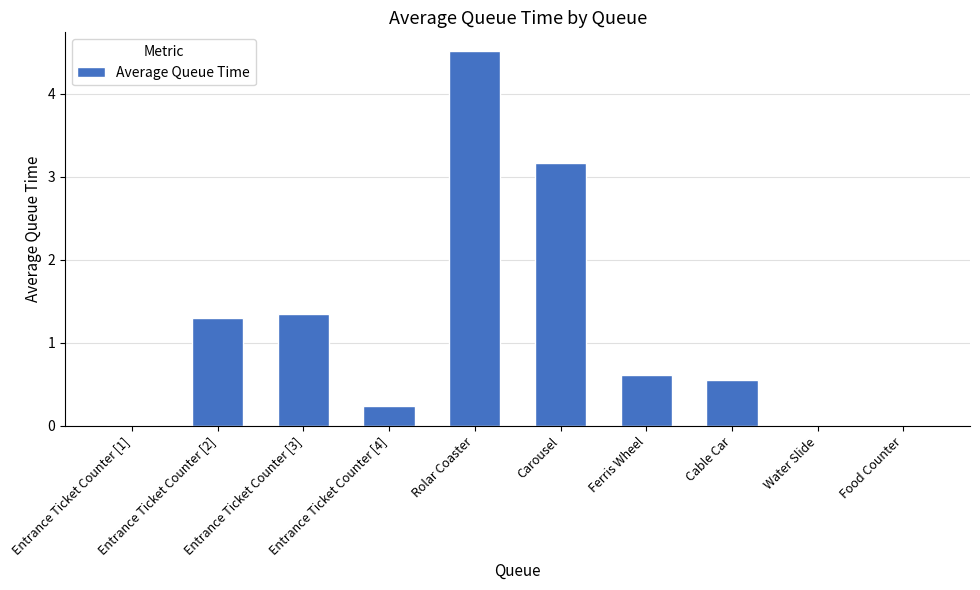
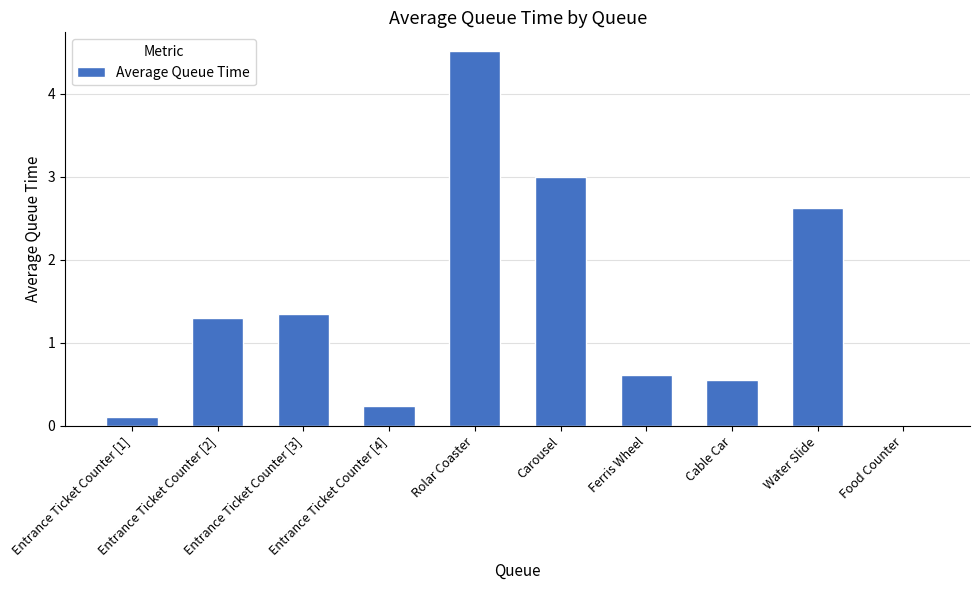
Entrance Ticket Counter [1]: 0.0 -> 0.1
Carousel: 3.2 -> 3.0
Water Slide: 0.0 -> 2.6
